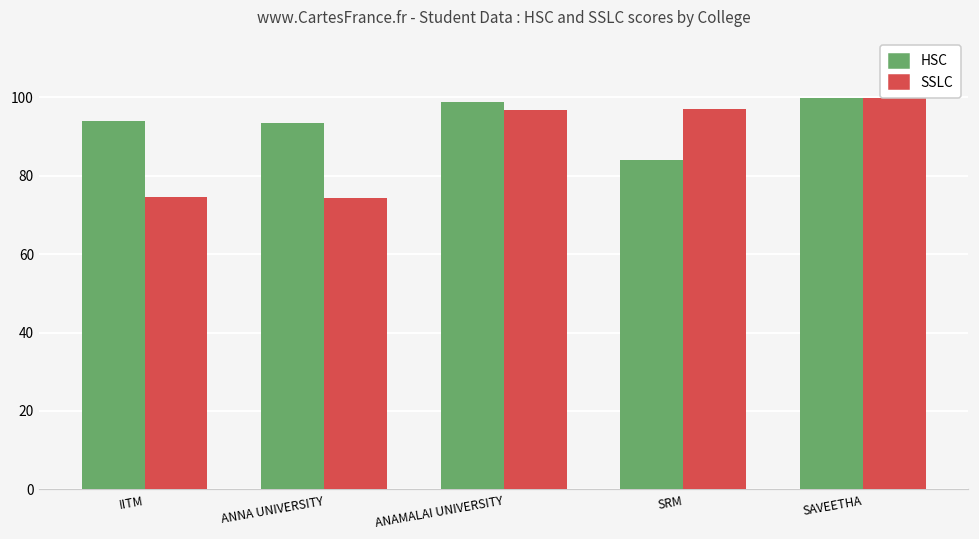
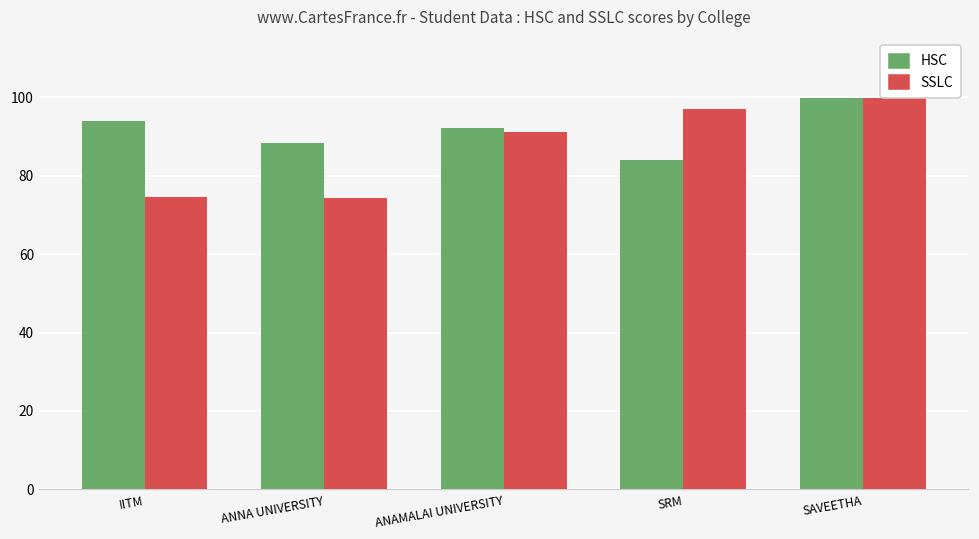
HSC, ANNA UNIVERSITY: 94 -> 88
HSC, ANAMALAI UNIVERSITY: 99 -> 92
SSLC, ANAMALAI UNIVERSITY: 97 -> 91
